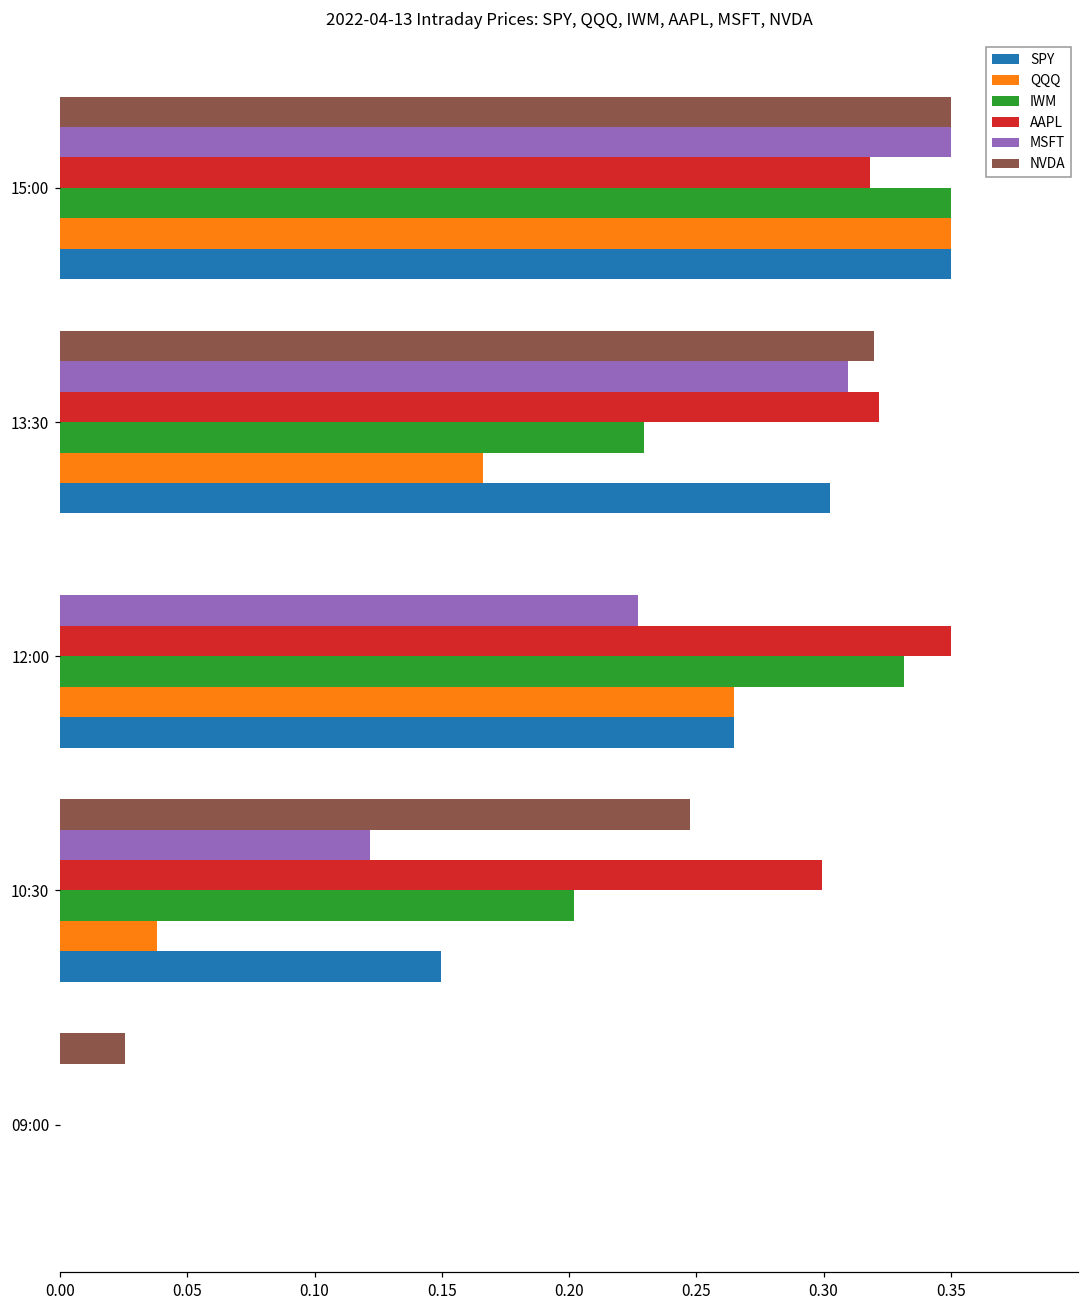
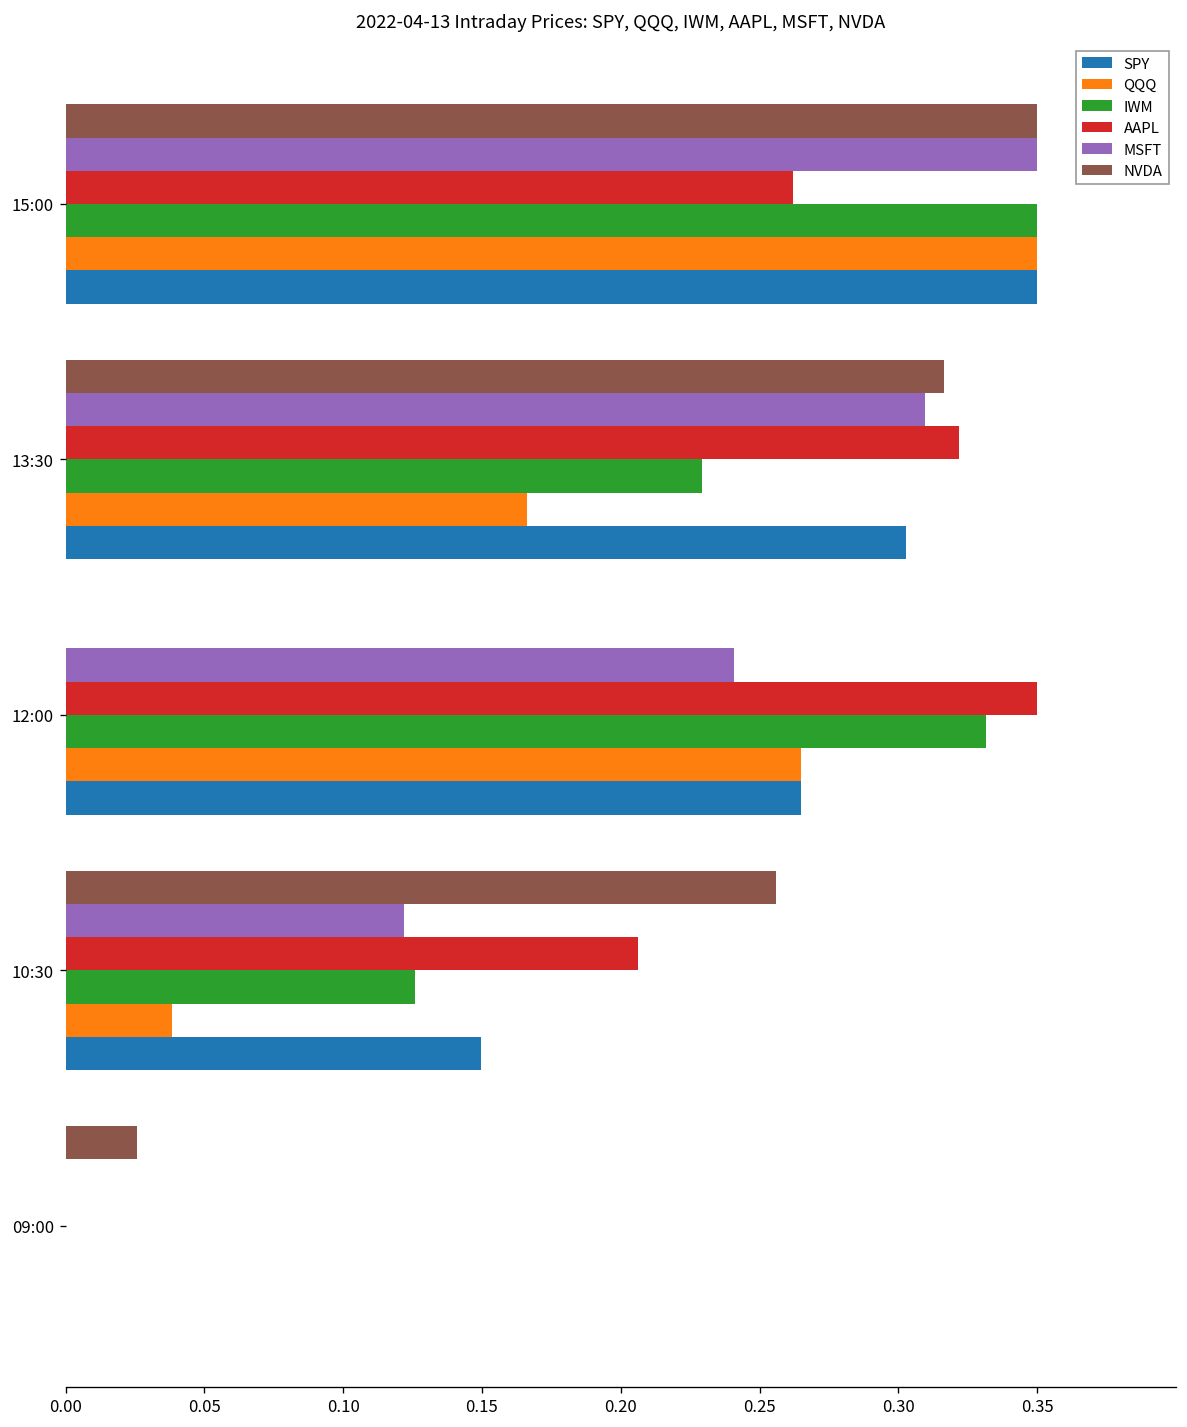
AAPL, 15:00: 0.318 -> 0.262
NVDA, 13:30: 0.320 -> 0.316
MSFT, 12:00: 0.227 -> 0.241
NVDA, 10:30: 0.248 -> 0.256
AAPL, 10:30: 0.300 -> 0.206
IWM, 10:30: 0.202 -> 0.126
